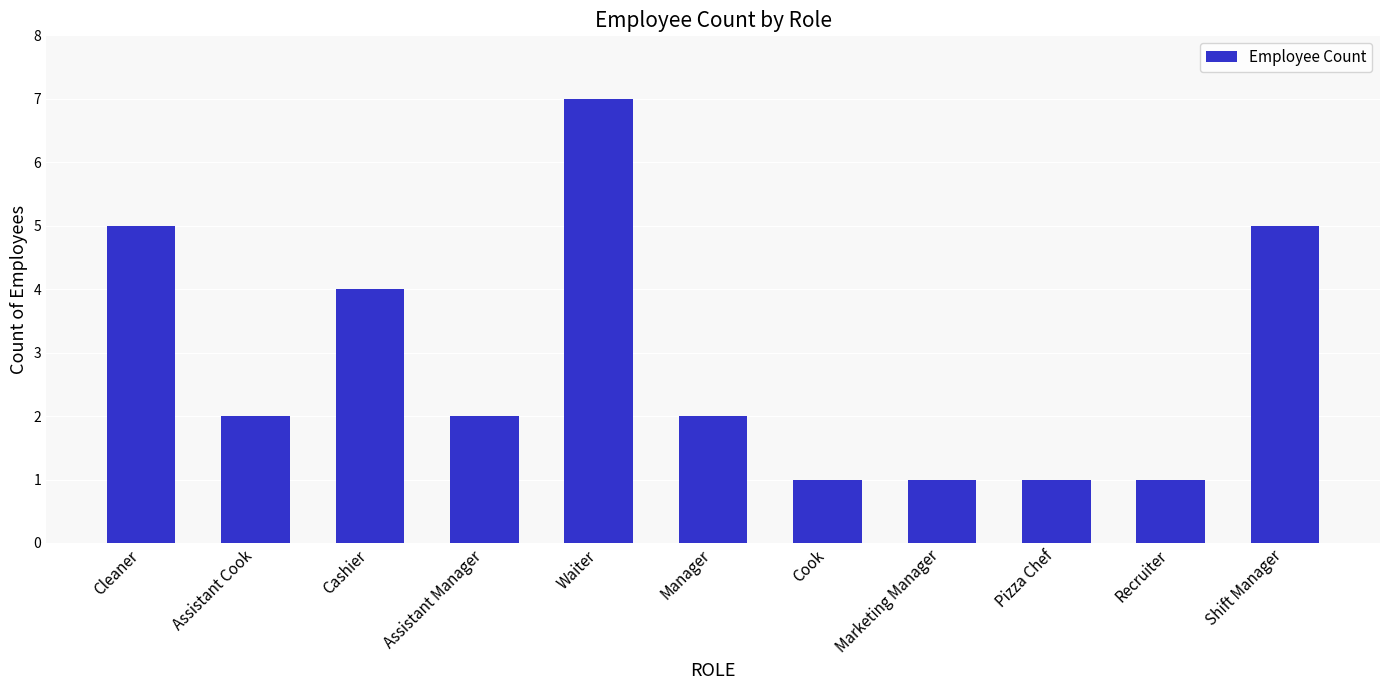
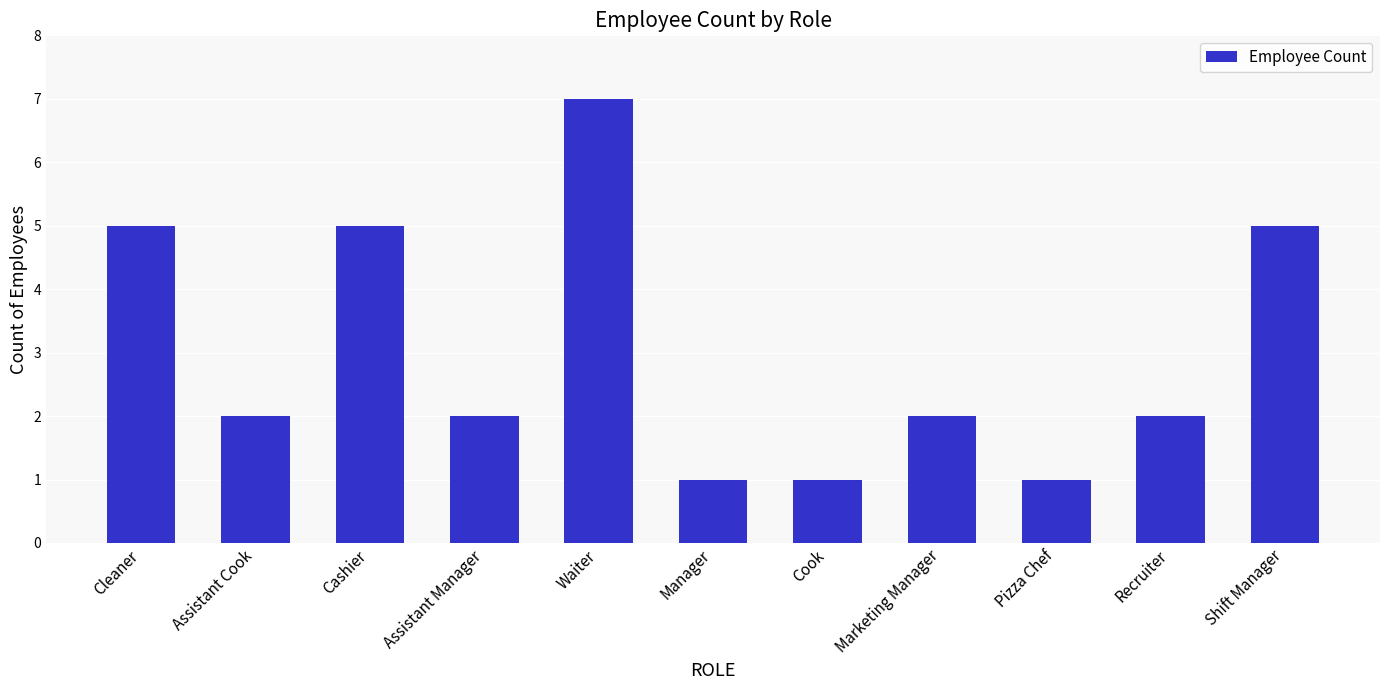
Cashier: 4 -> 5
Manager: 2 -> 1
Marketing Manager: 1 -> 2
Recruiter: 1 -> 2
